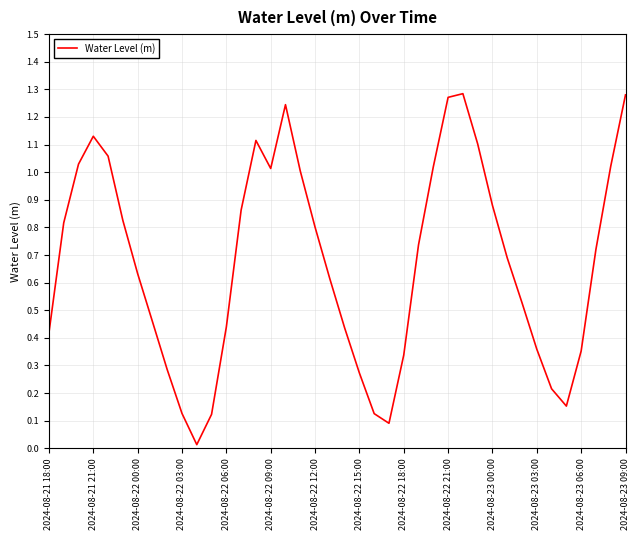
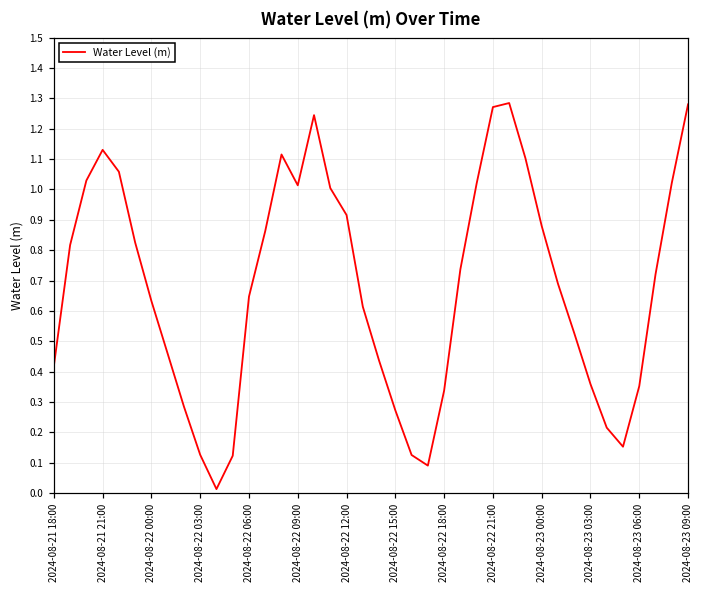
2024-08-22 06:00: 0.44 -> 0.65
2024-08-22 12:00: 0.80 -> 0.92
